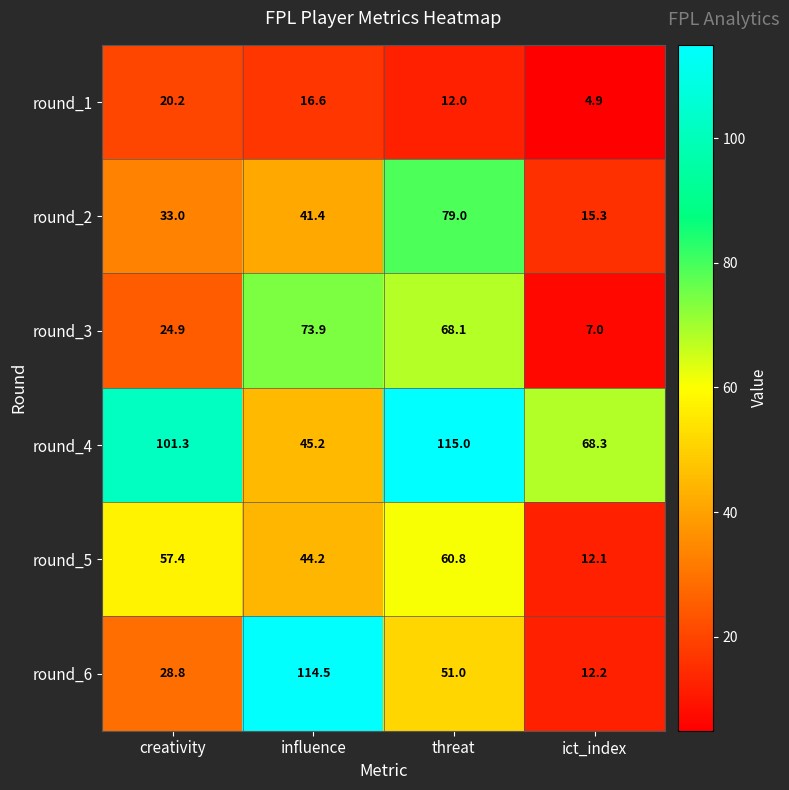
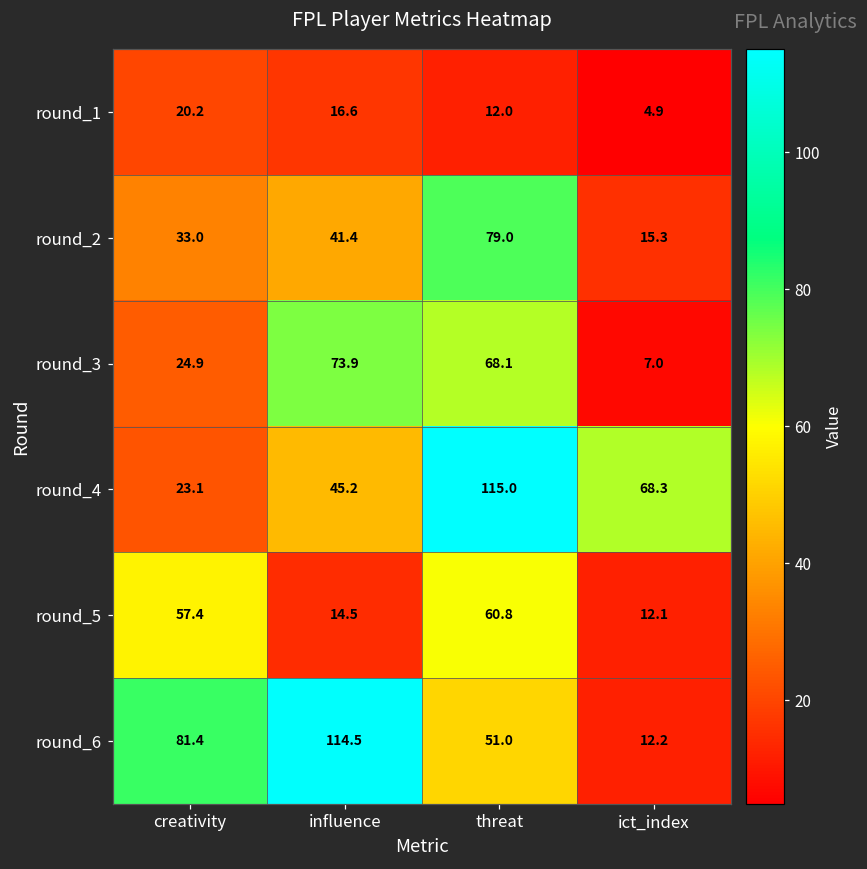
round_4, creativity: 101.3 -> 23.1
round_5, influence: 44.2 -> 14.5
round_6, creativity: 28.8 -> 81.4
